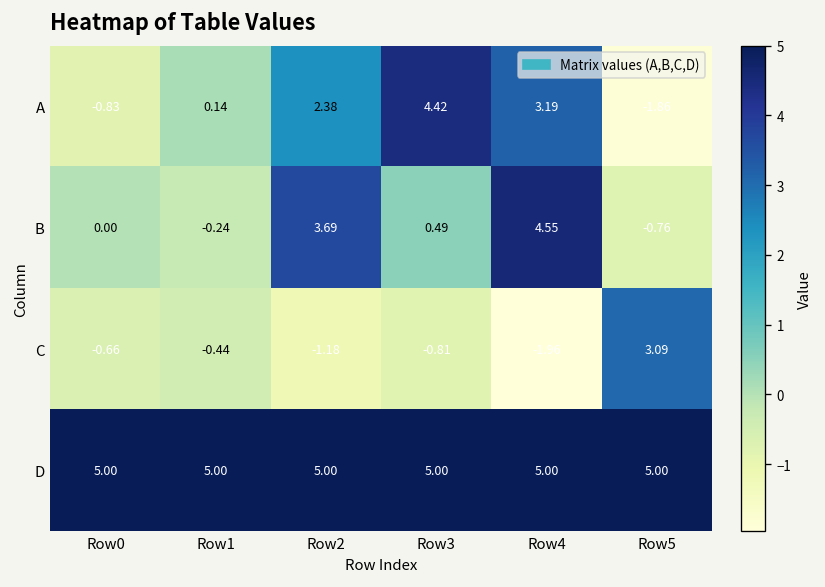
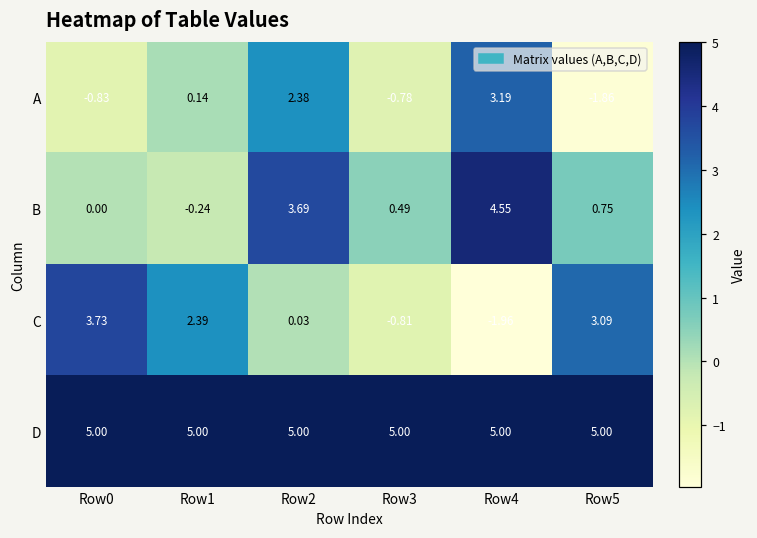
A, Row3: 4.42 -> -0.78
B, Row5: -0.76 -> 0.75
C, Row0: -0.66 -> 3.73
C, Row1: -0.44 -> 2.39
C, Row2: -1.18 -> 0.03
